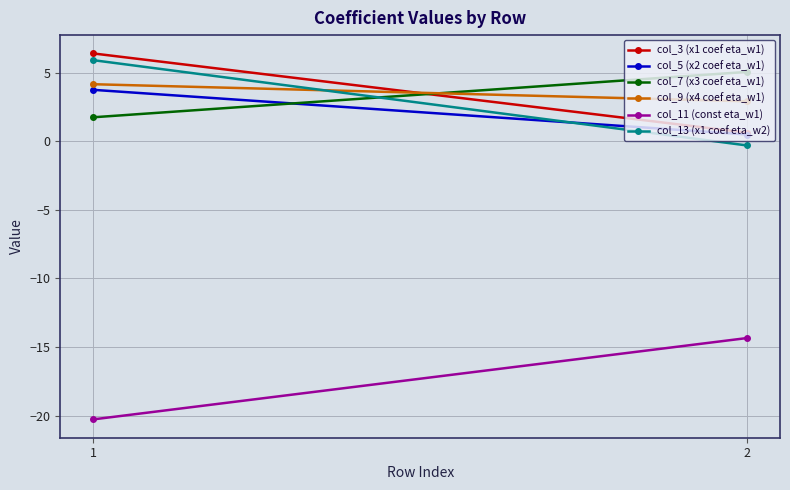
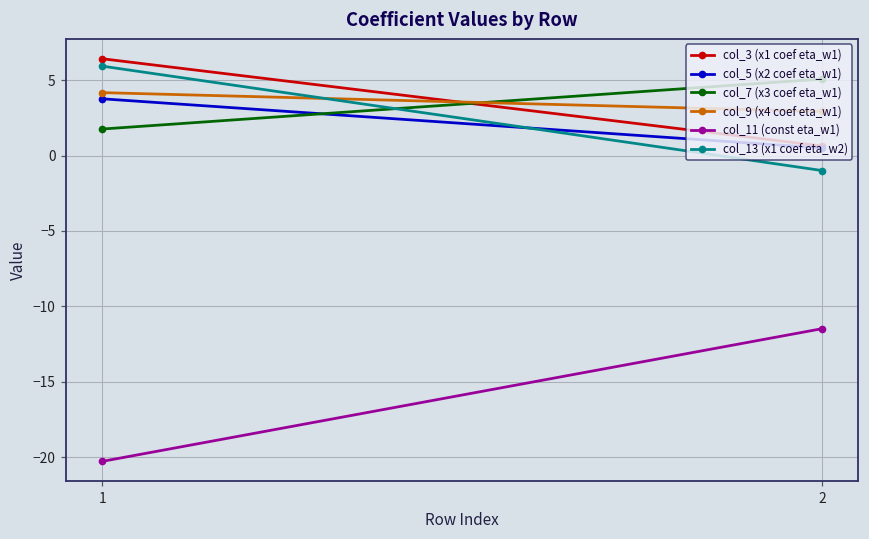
col_11 (const eta_w1), 2: -14.3 -> -11.5
col_13 (x1 coef eta_w2), 2: -0.3 -> -1.0
